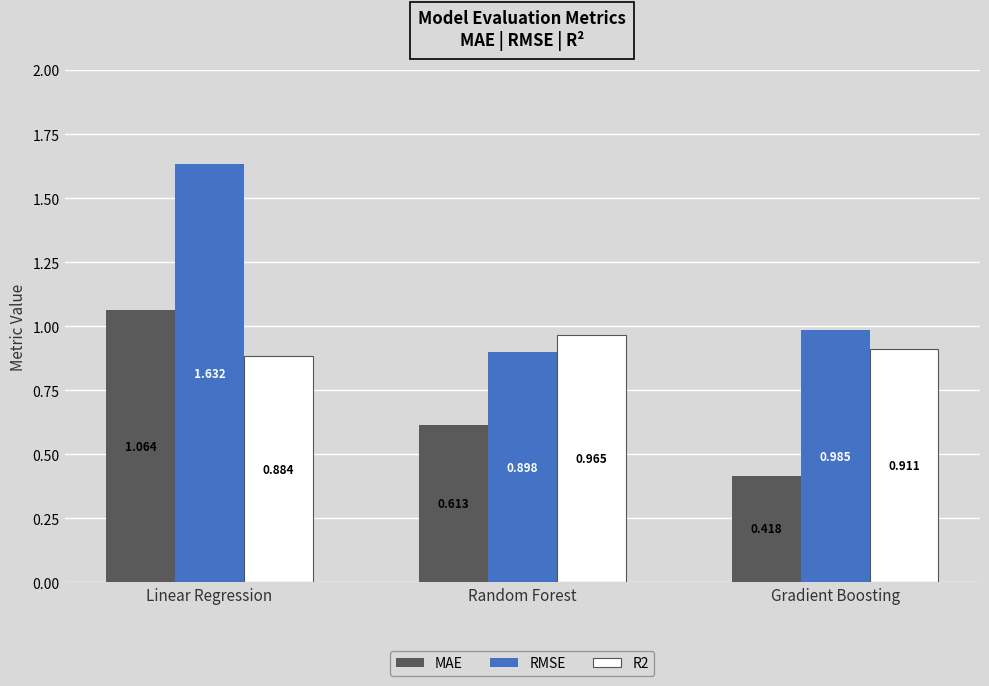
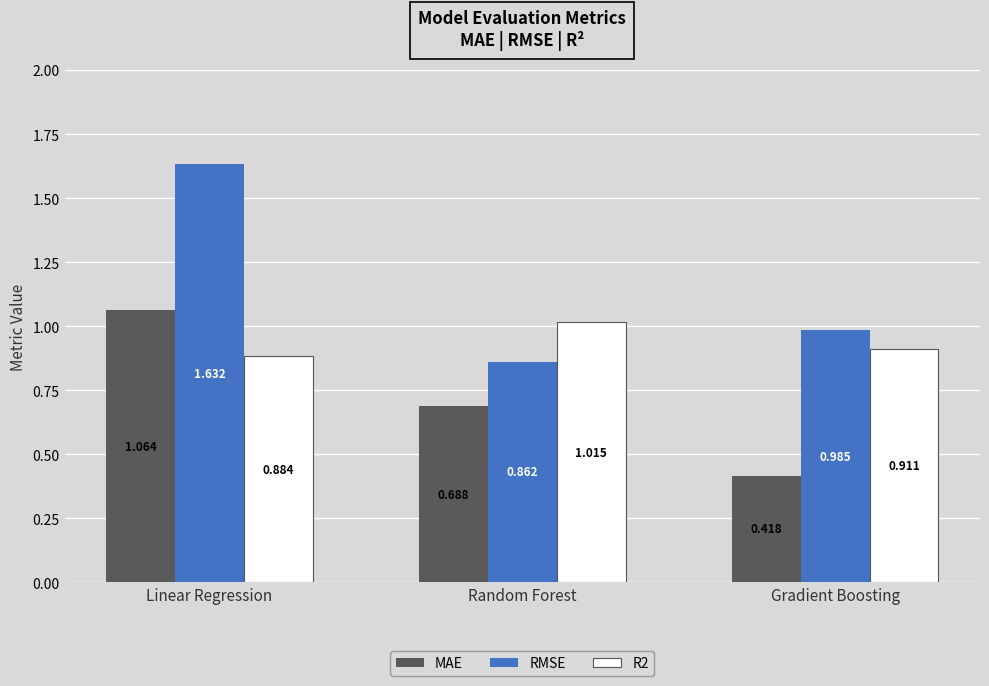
MAE, Random Forest: 0.613 -> 0.688
RMSE, Random Forest: 0.898 -> 0.862
R2, Random Forest: 0.965 -> 1.015
